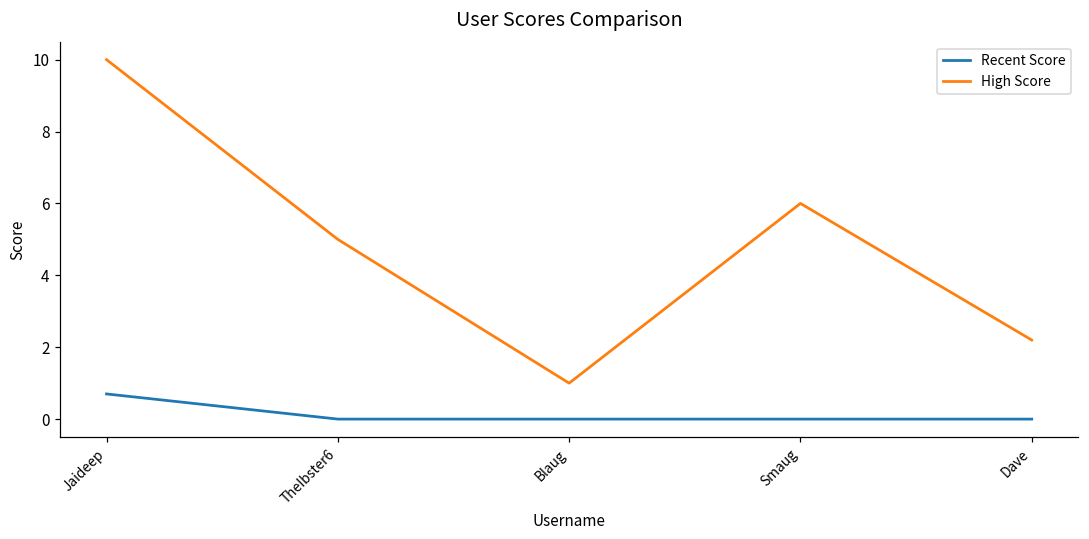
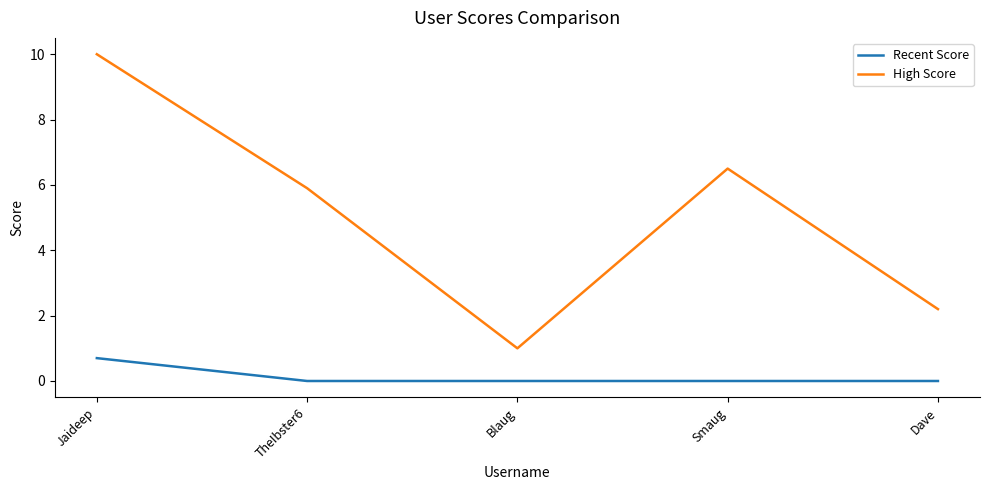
High Score, TheIbster6: 5.0 -> 5.9
High Score, Smaug: 6.0 -> 6.5
